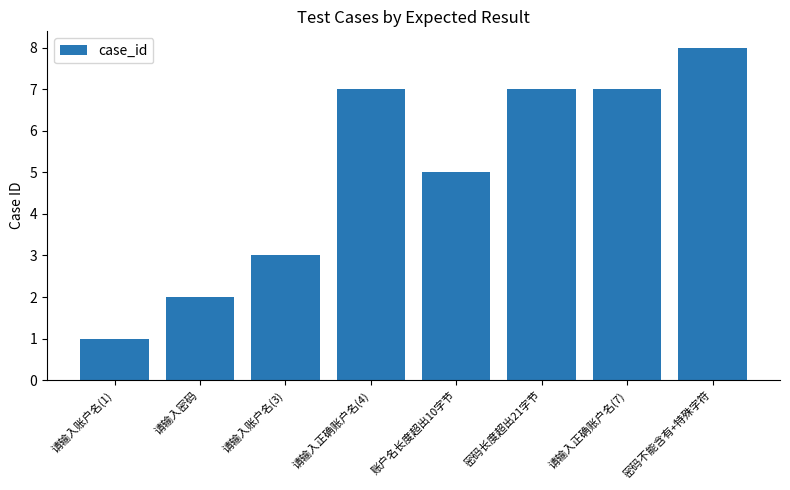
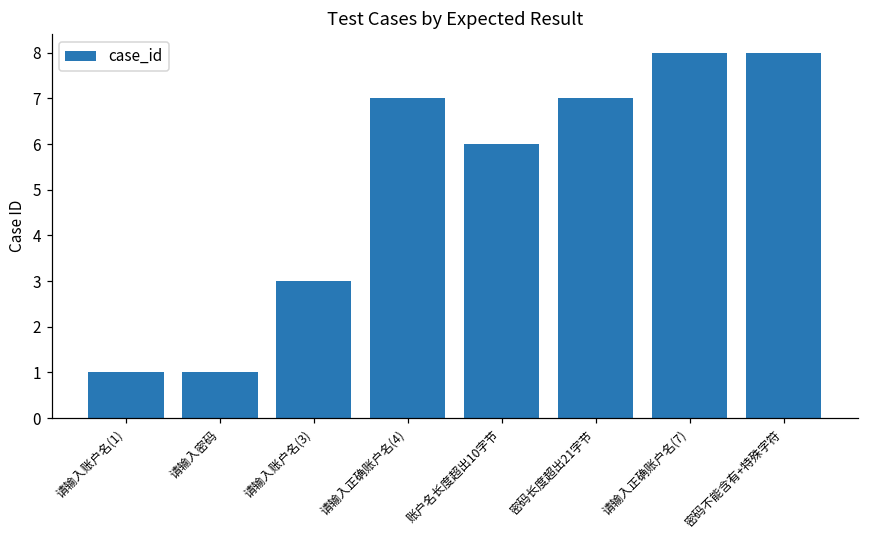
请输入密码: 2 -> 1
账户名长度超出10字节: 5 -> 6
请输入正确账户名(7): 7 -> 8
